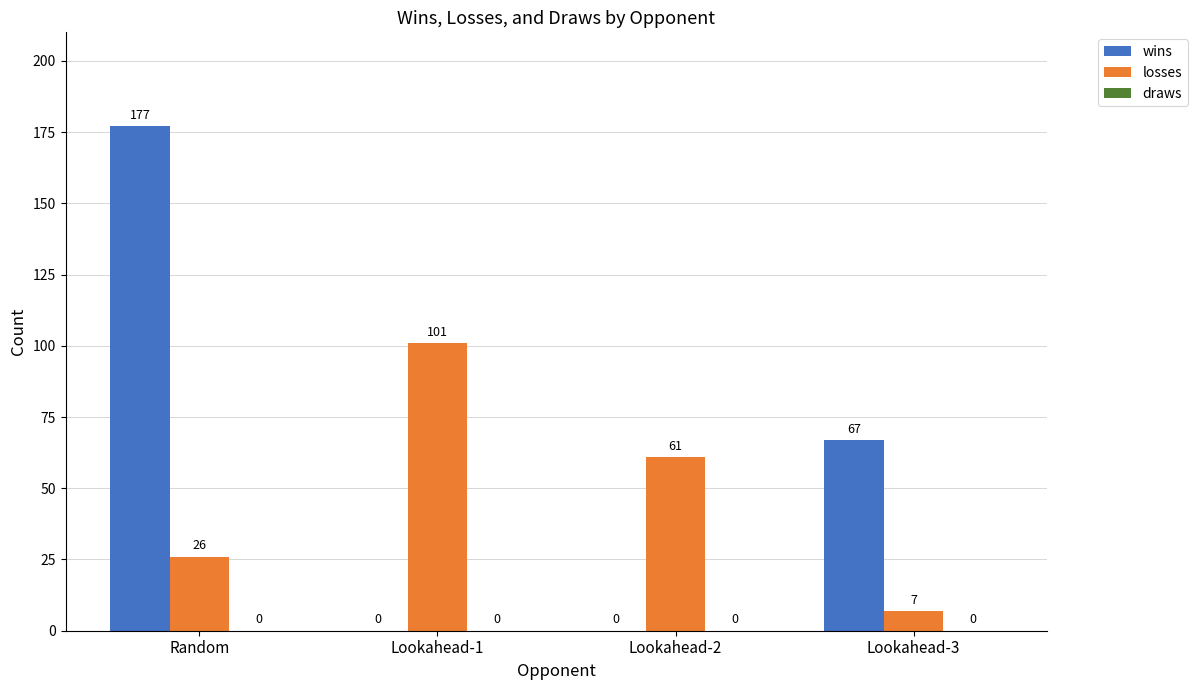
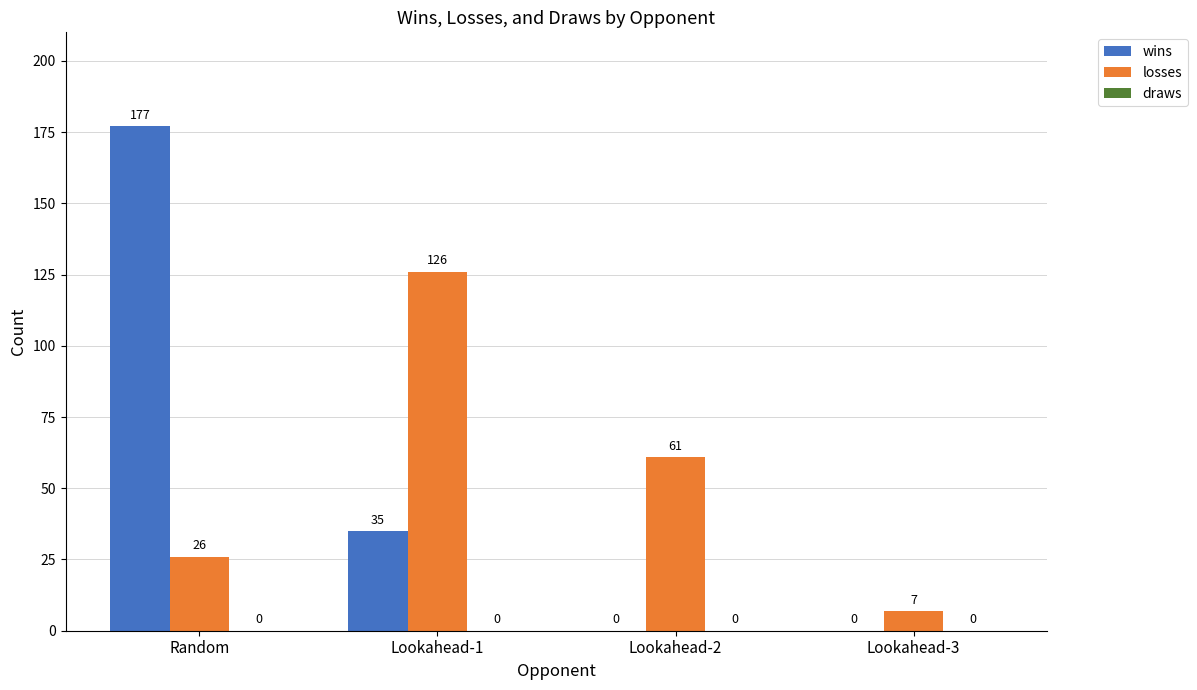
wins, Lookahead-1: 0 -> 35
losses, Lookahead-1: 101 -> 126
wins, Lookahead-3: 67 -> 0
